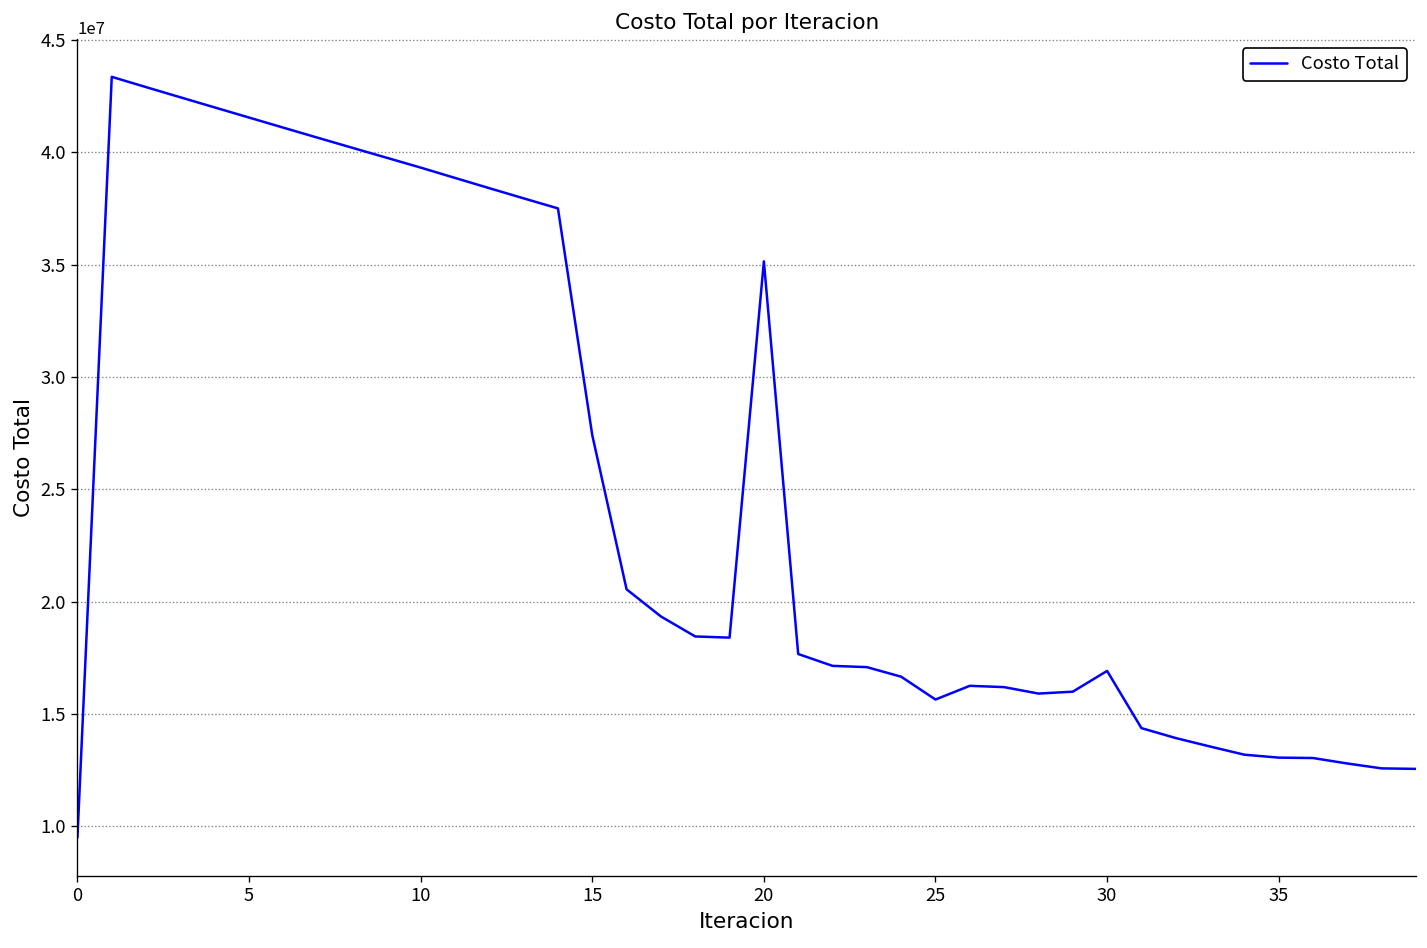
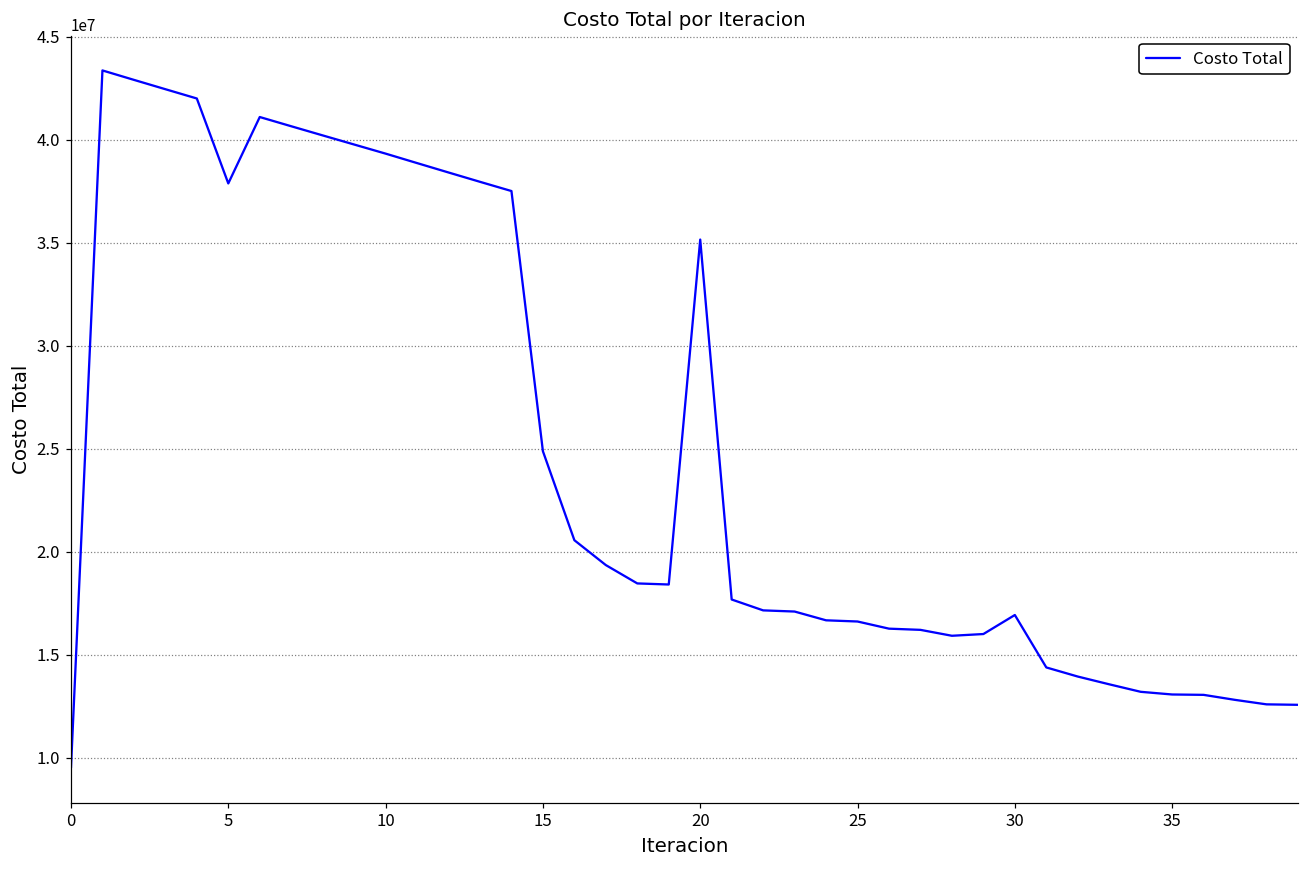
5: 41500000 -> 37900000
15: 27400000 -> 24900000
25: 15600000 -> 16600000
